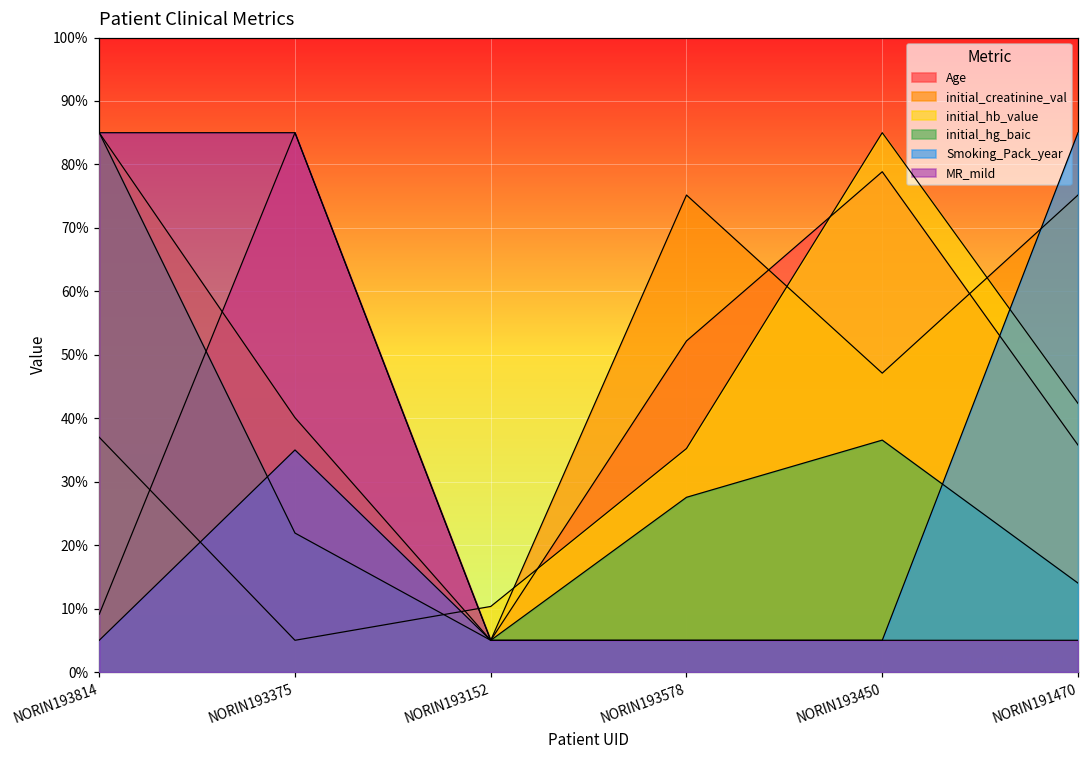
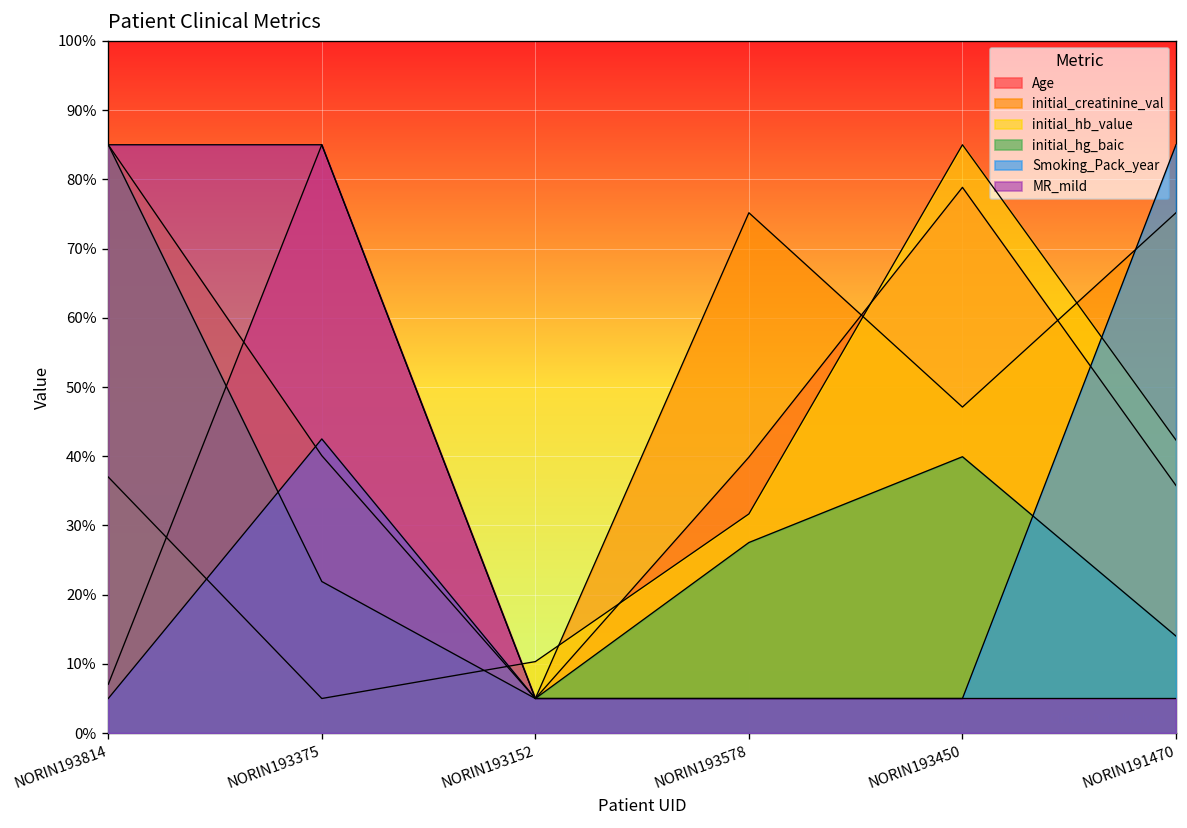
Age, NORIN193814: 9% -> 7%
Smoking_Pack_year, NORIN193375: 35% -> 43%
Age, NORIN193578: 52% -> 40%
initial_hb_value, NORIN193578: 35% -> 32%
initial_hg_baic, NORIN193450: 37% -> 40%
